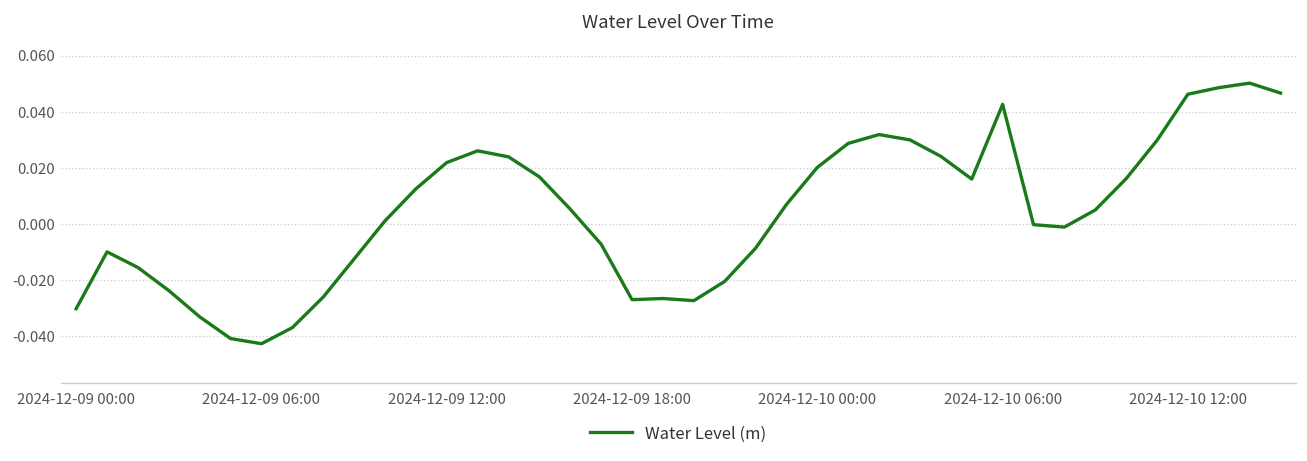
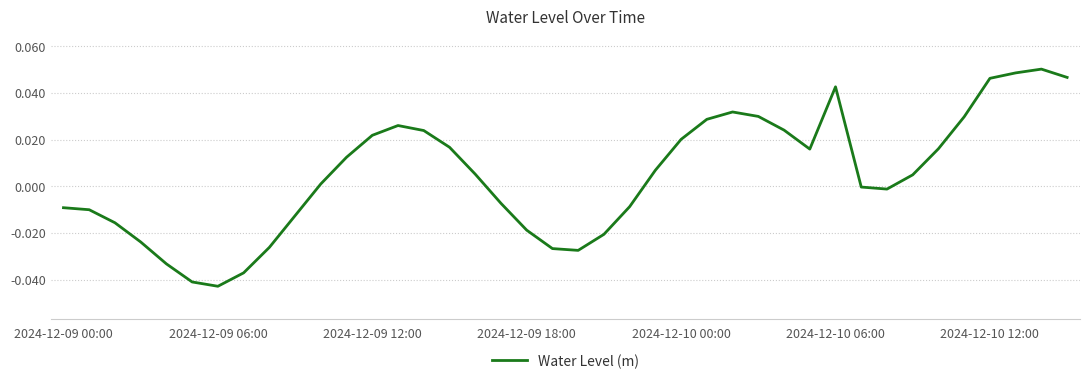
2024-12-09 00:00: -0.030 -> -0.009
2024-12-09 18:00: -0.027 -> -0.019
